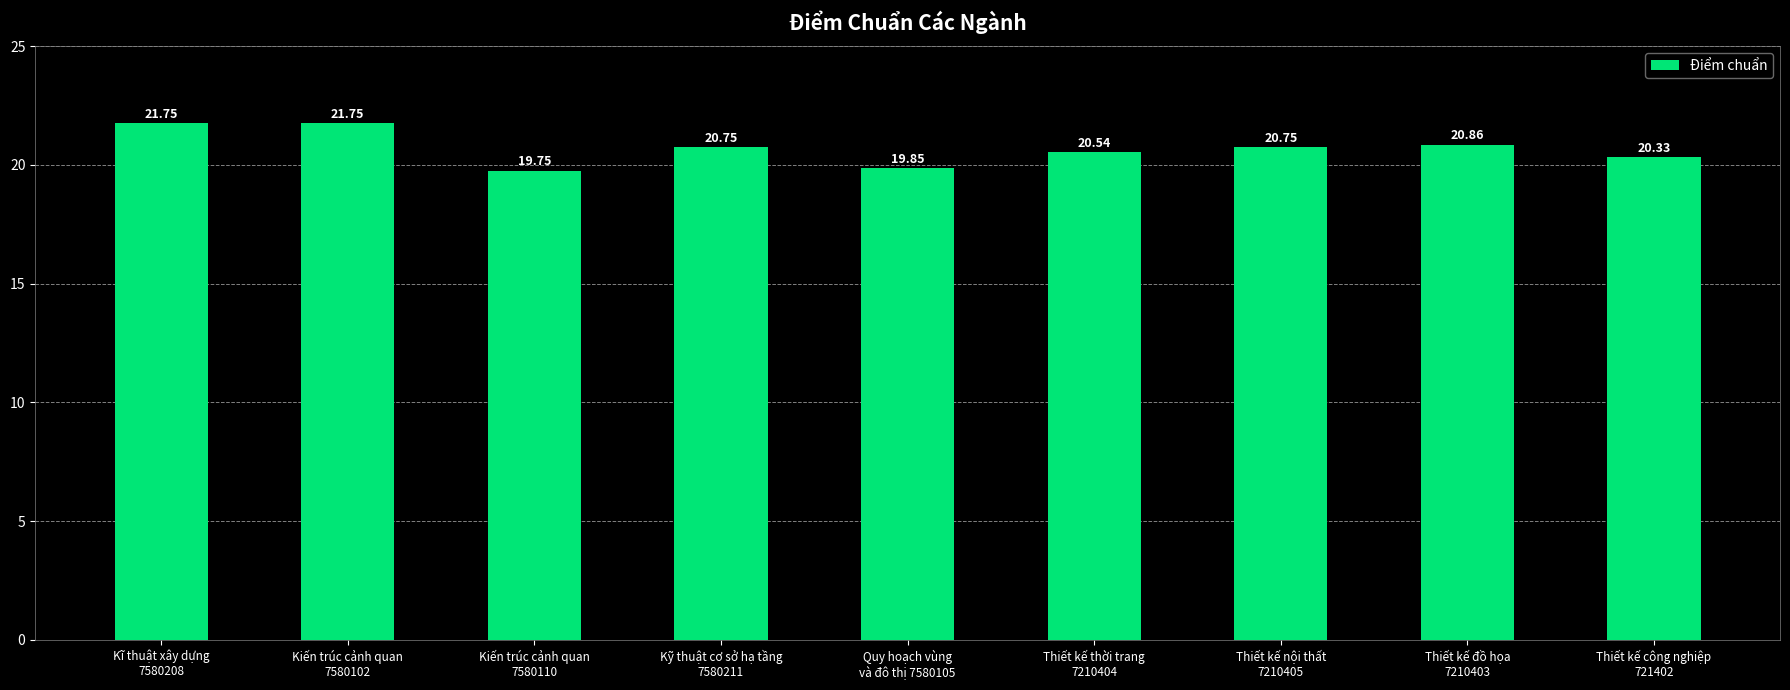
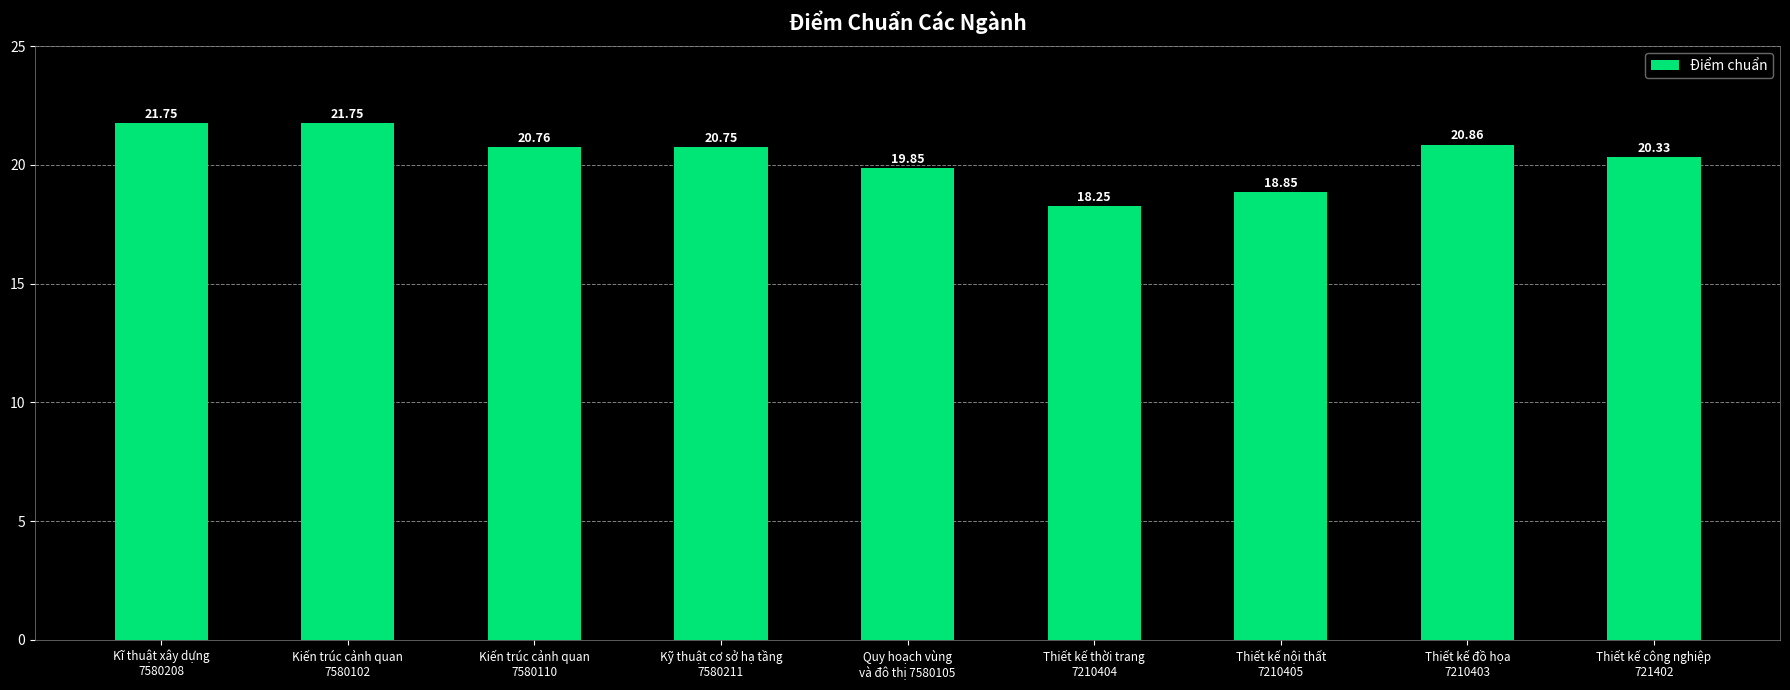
Kiến trúc cảnh quan 7580110: 19.75 -> 20.76
Thiết kế thời trang 7210404: 20.54 -> 18.25
Thiết kế nội thất 7210405: 20.75 -> 18.85
